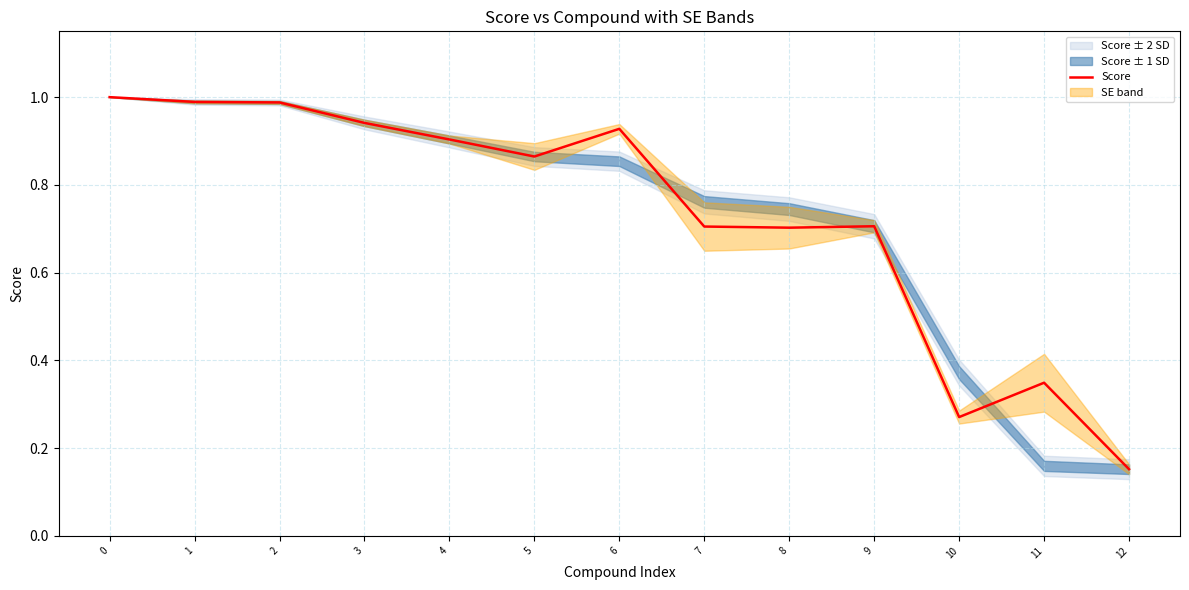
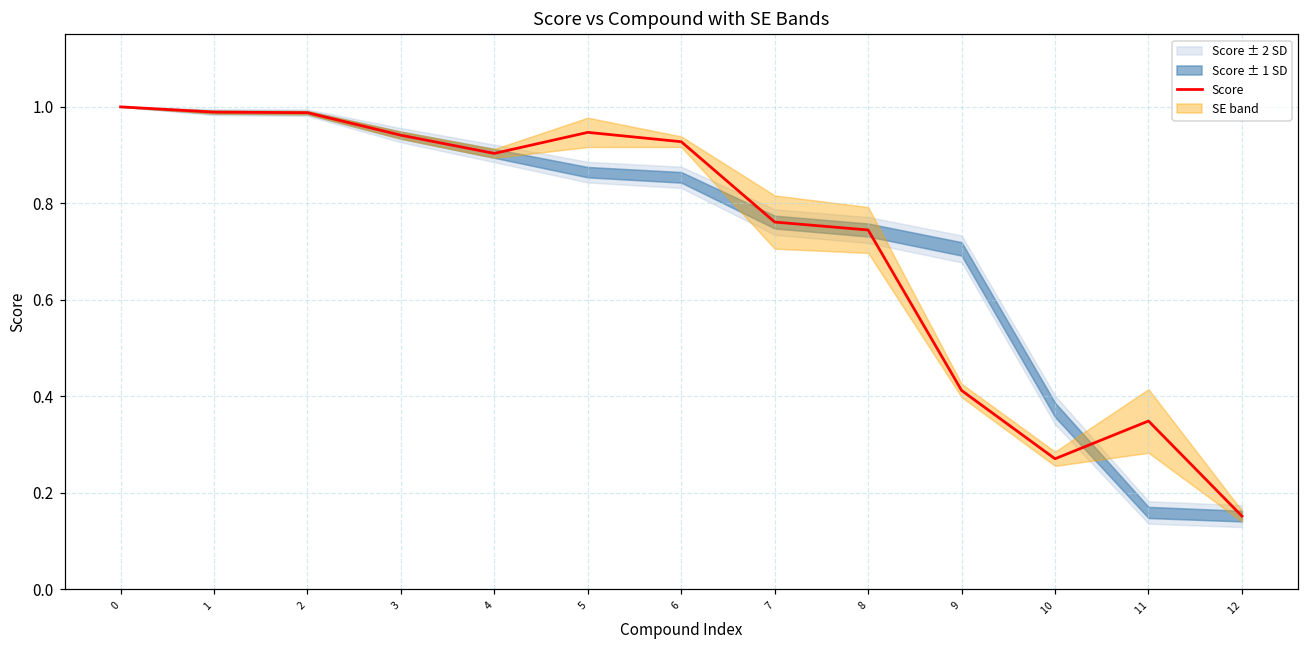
Score, 5: 0.86 -> 0.95
Score, 7: 0.71 -> 0.76
Score, 8: 0.70 -> 0.74
Score, 9: 0.71 -> 0.41
